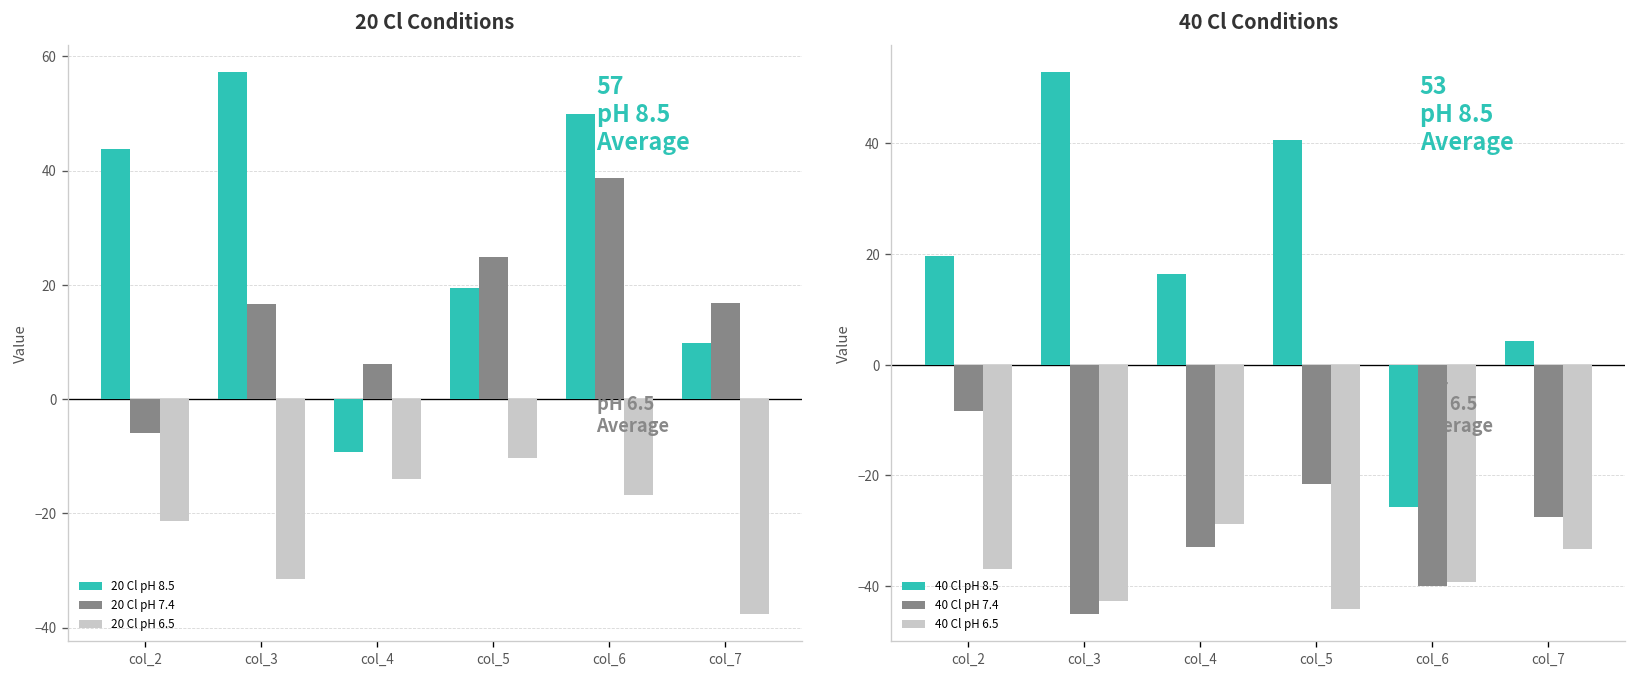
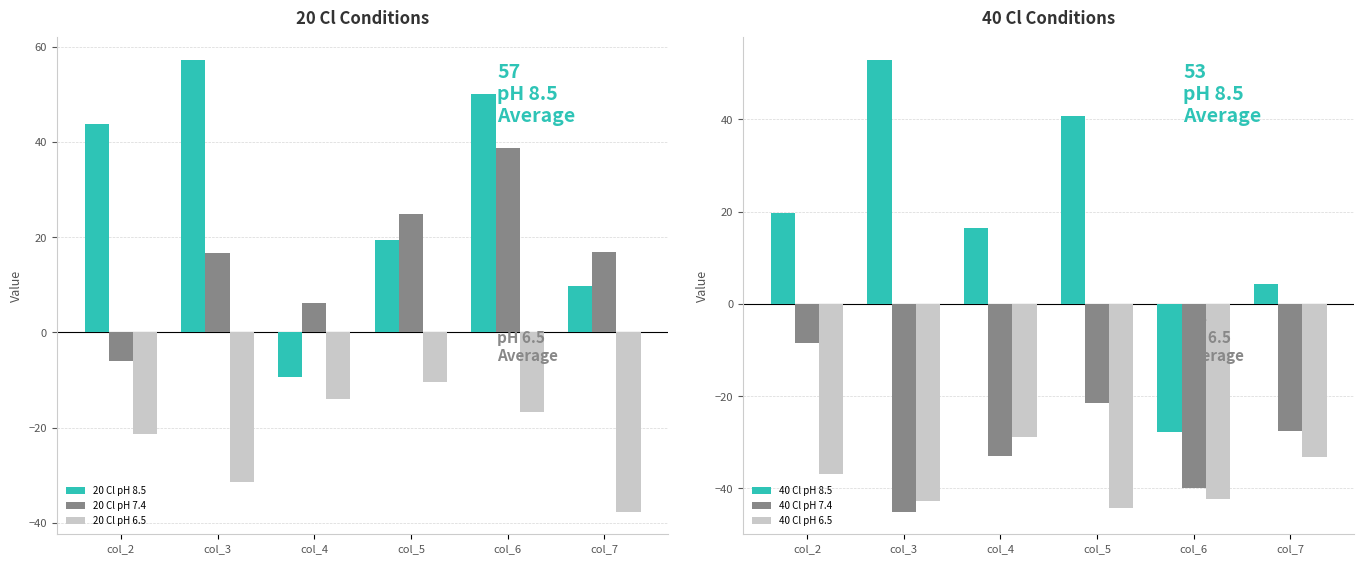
40 Cl Conditions, 40 Cl pH 8.5, col_6: -26 -> -28
40 Cl Conditions, 40 Cl pH 6.5, col_6: -39 -> -42
